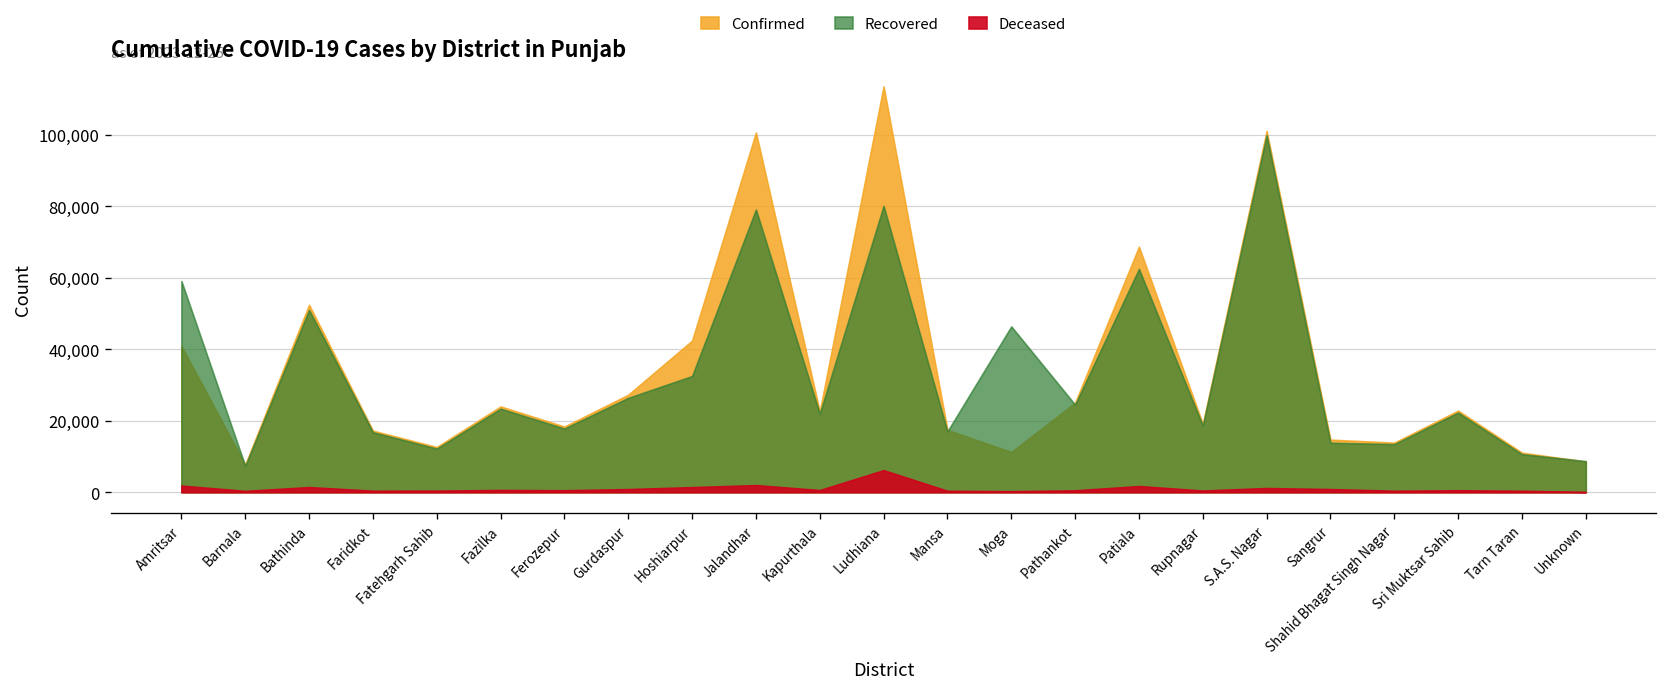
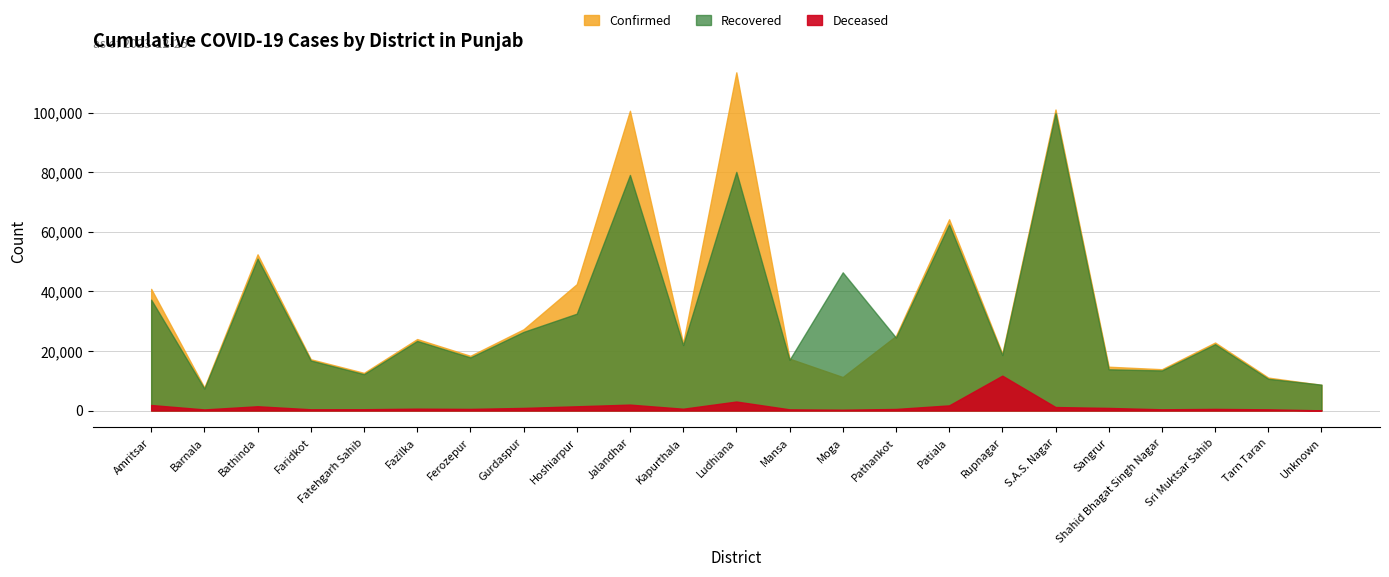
Recovered, Amritsar: 59,000 -> 37,000
Deceased, Ludhiana: 6,000 -> 3,000
Confirmed, Patiala: 69,000 -> 64,000
Deceased, Rupnagar: 0 -> 12,000
